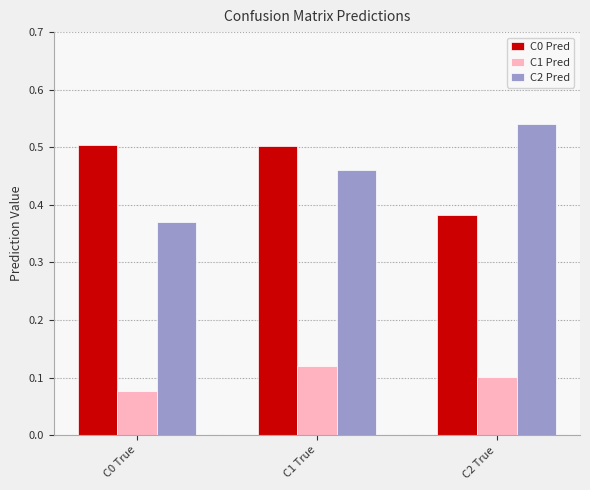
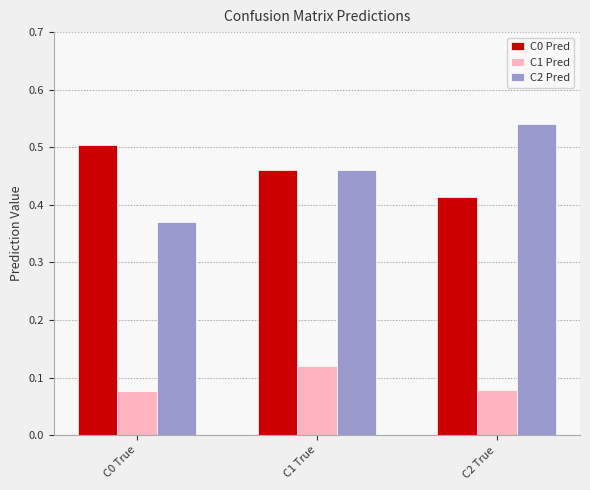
C0 Pred, C1 True: 0.50 -> 0.46
C0 Pred, C2 True: 0.38 -> 0.41
C1 Pred, C2 True: 0.10 -> 0.08
